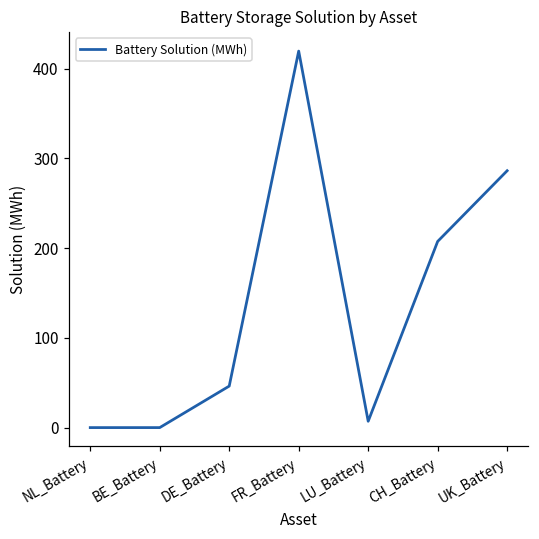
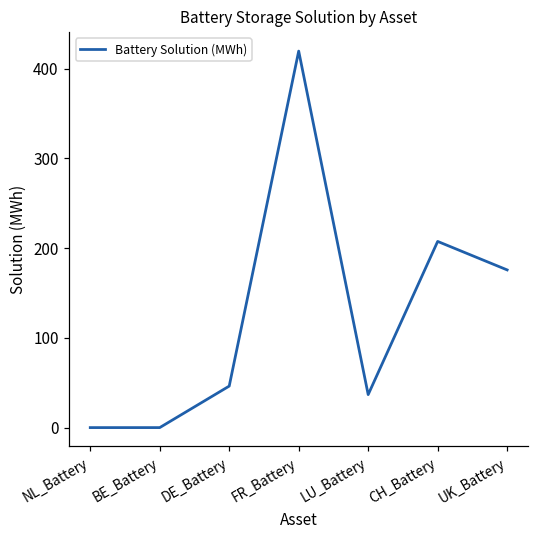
LU_Battery: 10 -> 40
UK_Battery: 290 -> 180
